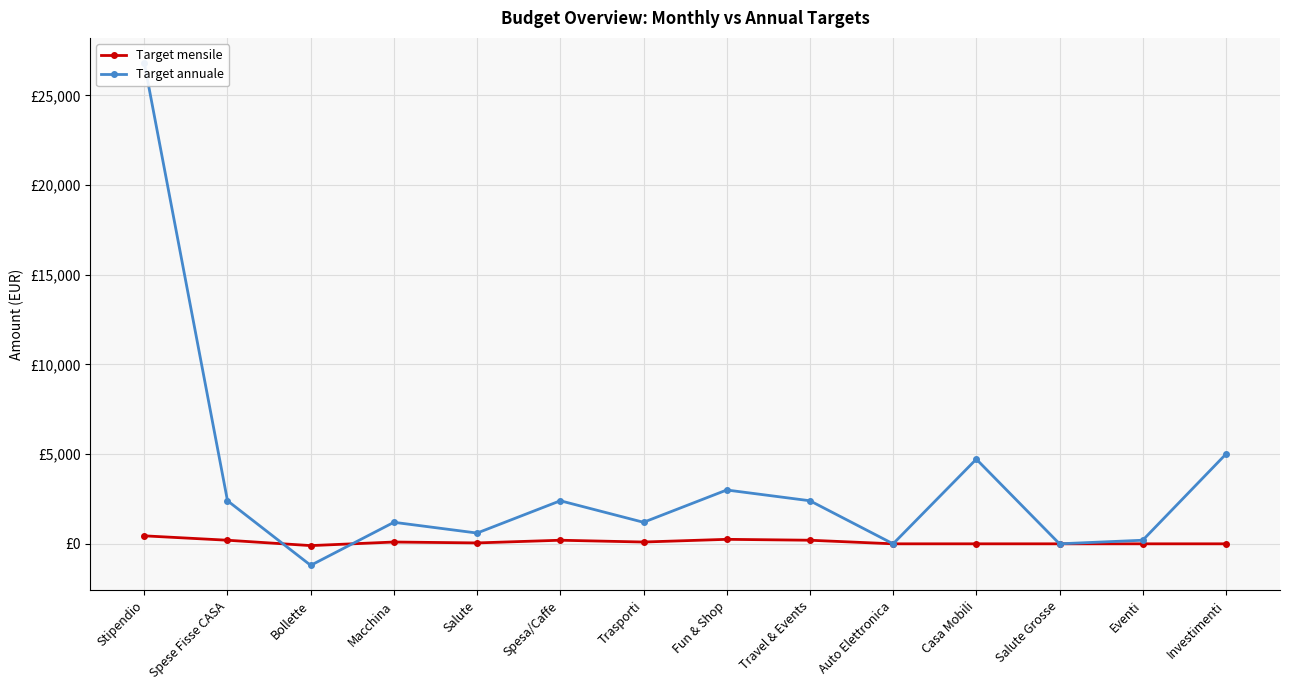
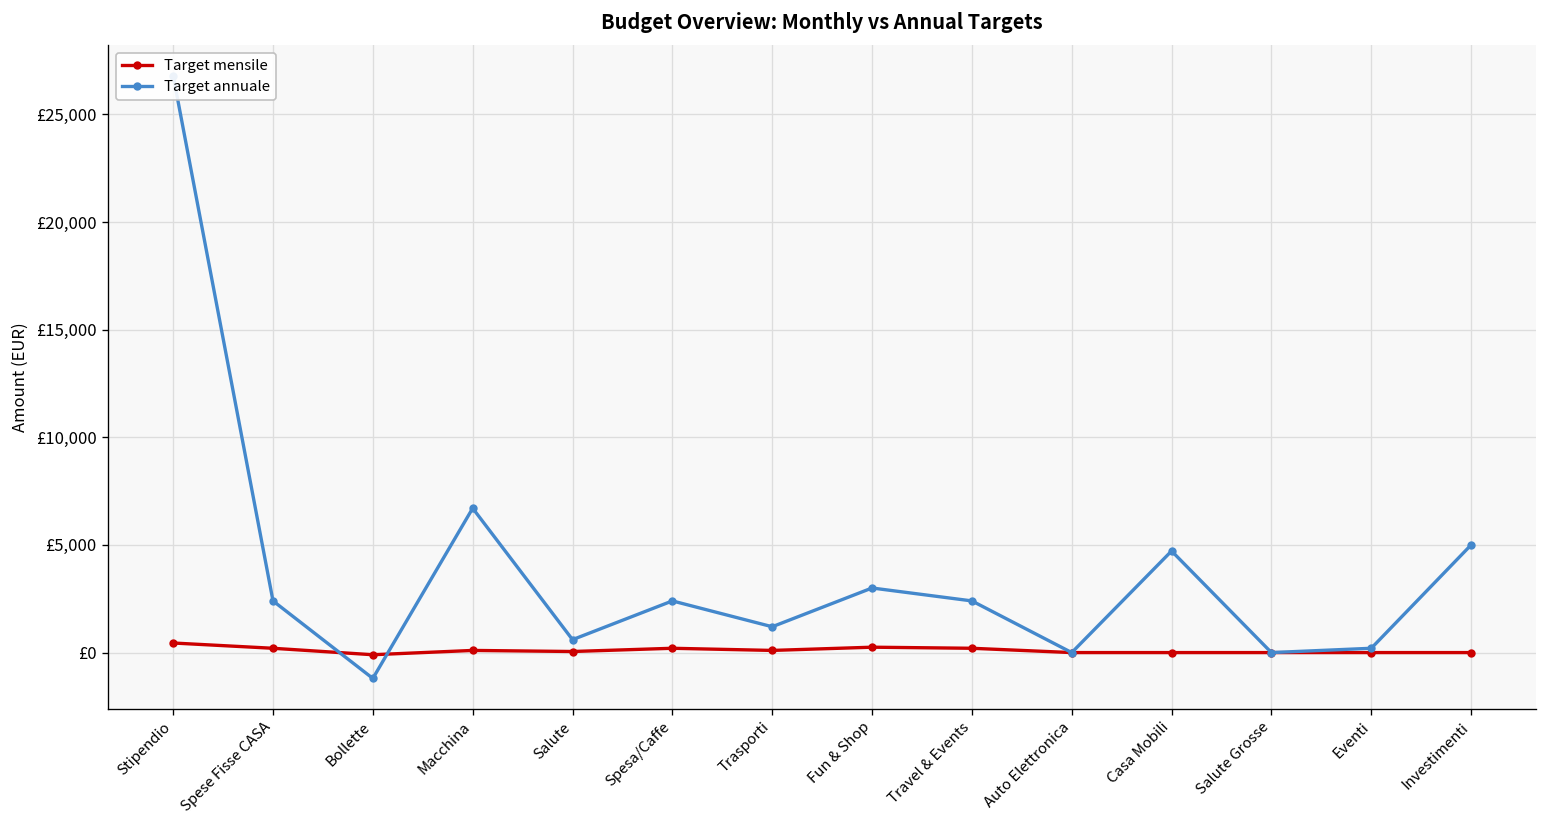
Target annuale, Macchina: £1,200 -> £6,700
